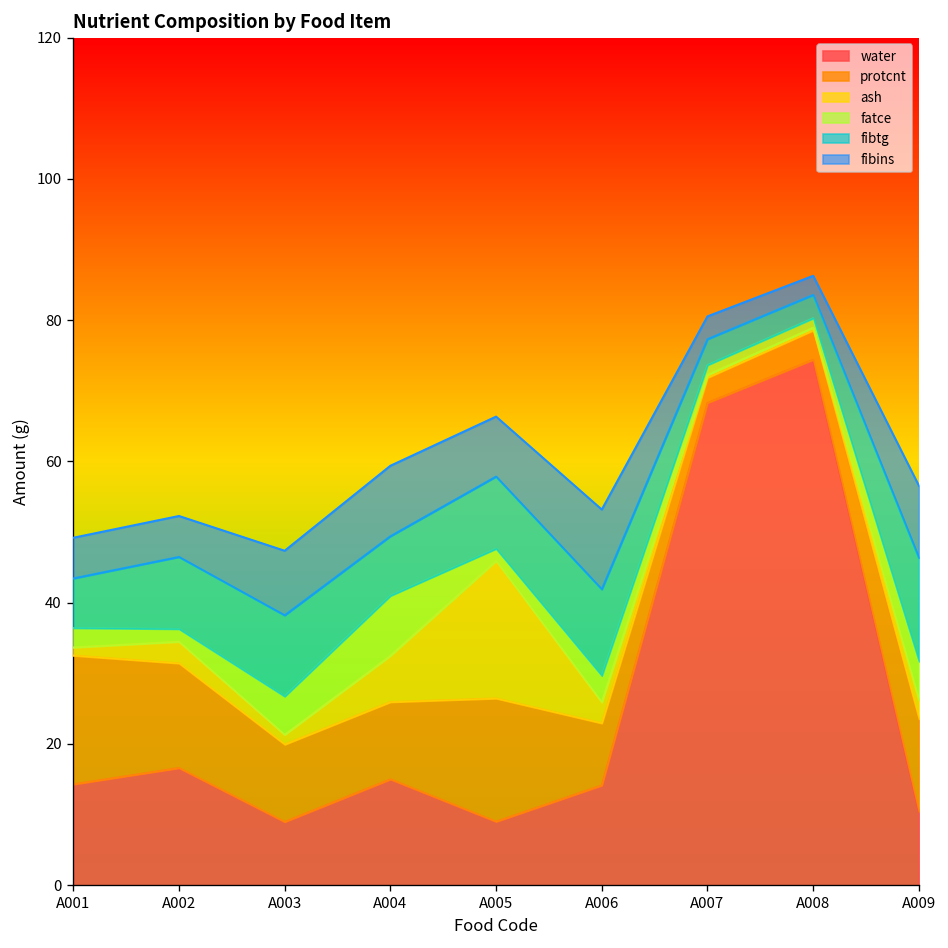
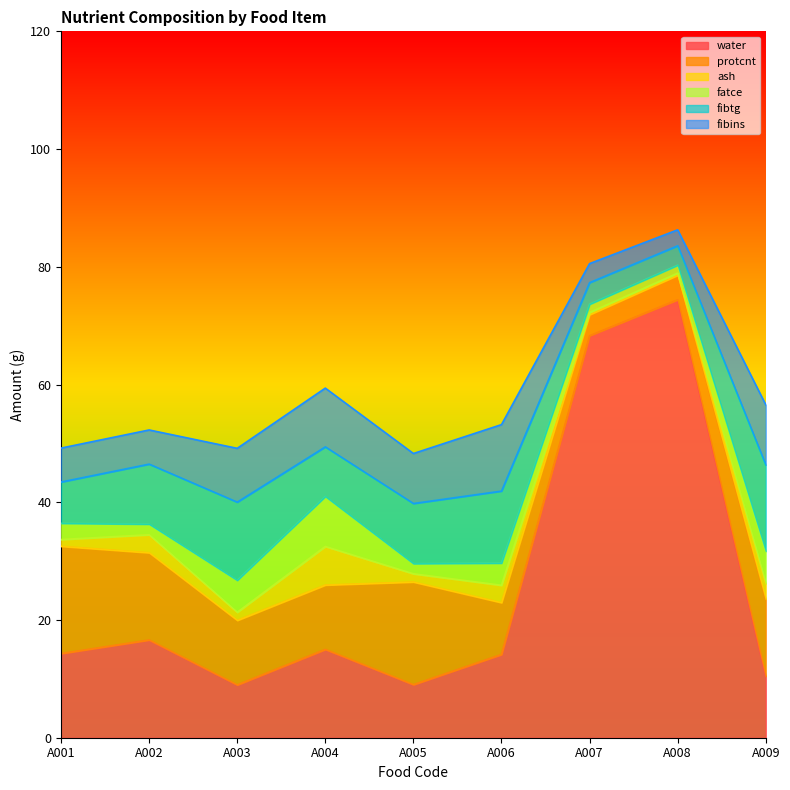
fibtg, A003: 11 -> 13
ash, A005: 19 -> 1
